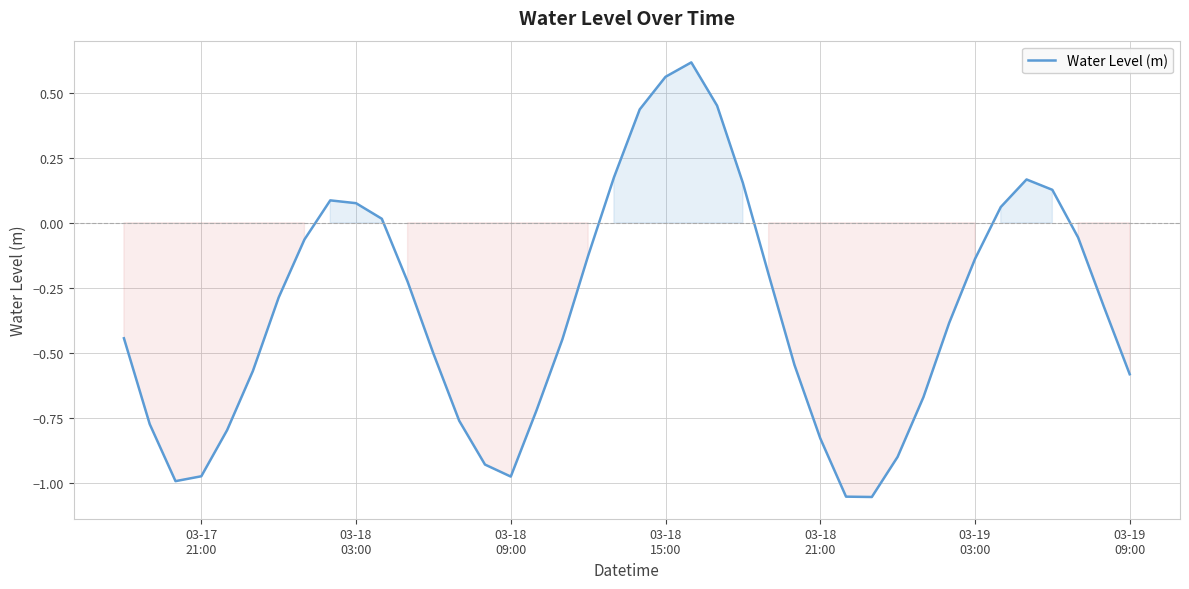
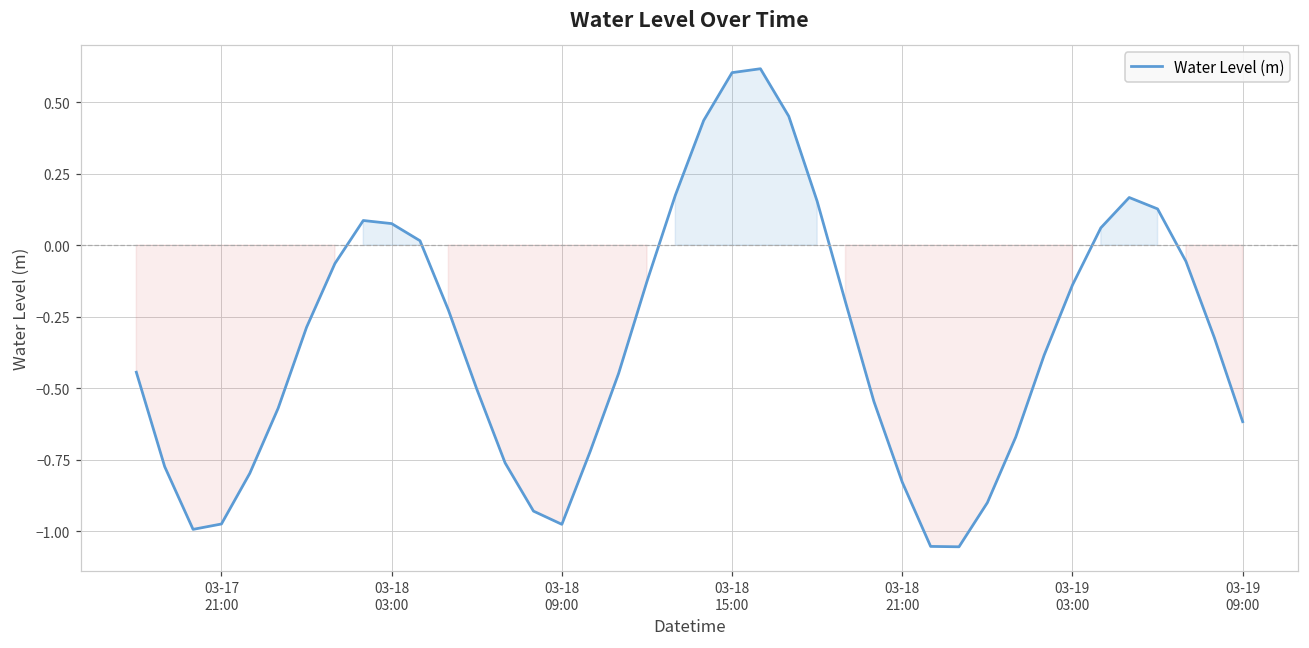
03-18 15:00: 0.56 -> 0.60
03-19 09:00: -0.58 -> -0.62
